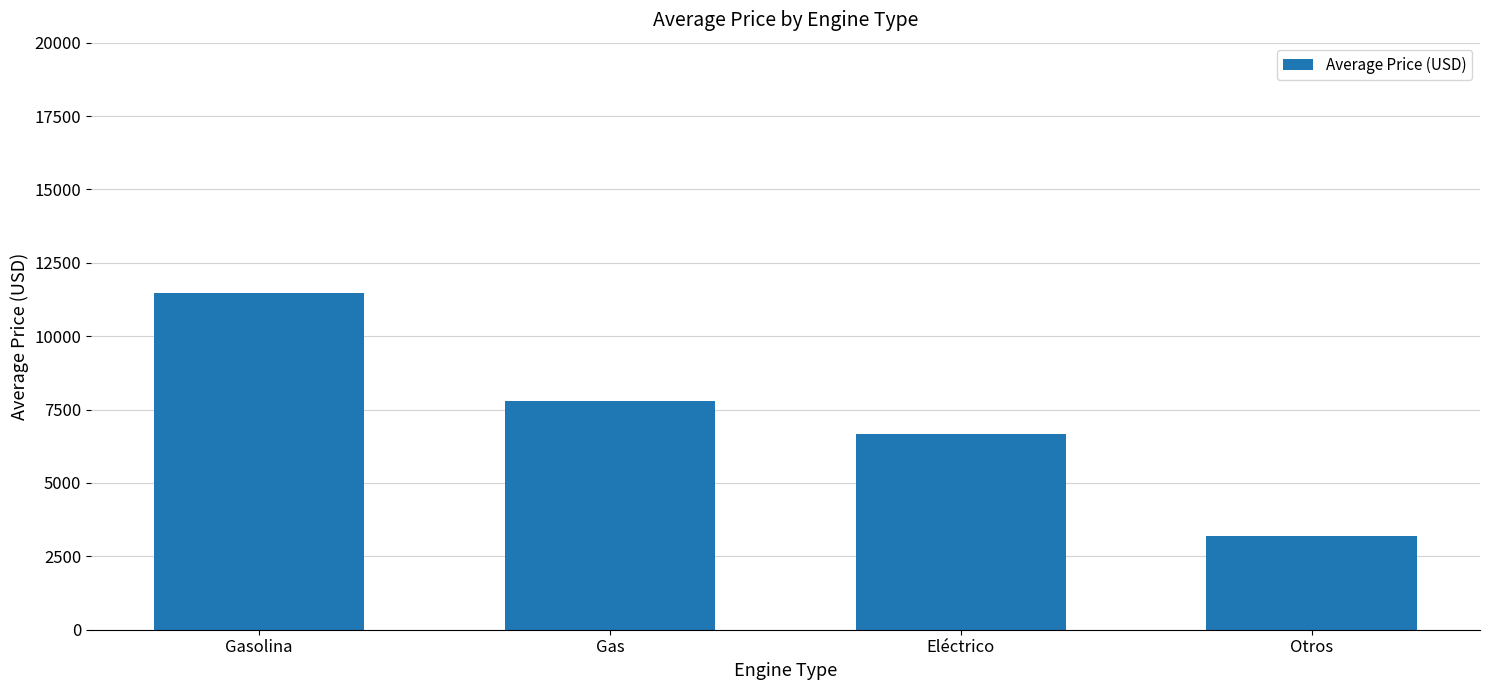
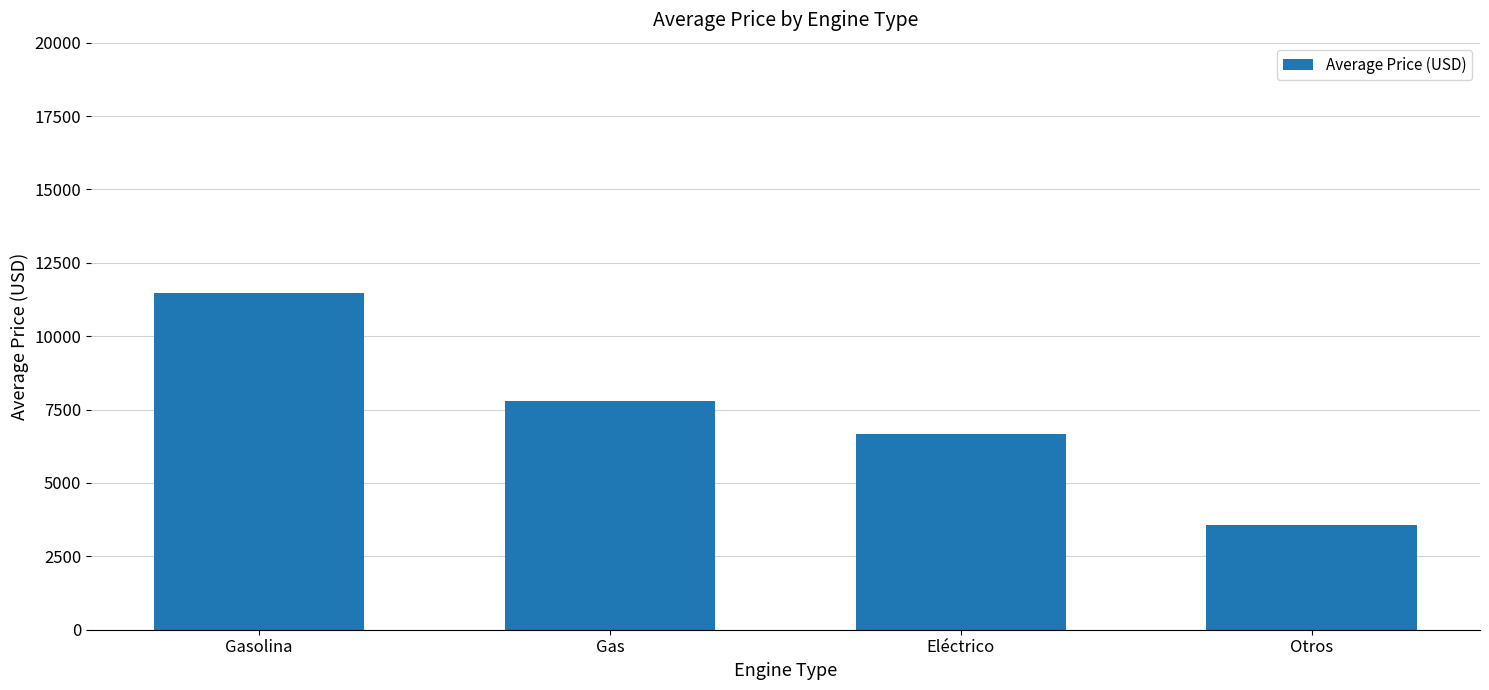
Otros: 3200 -> 3600
